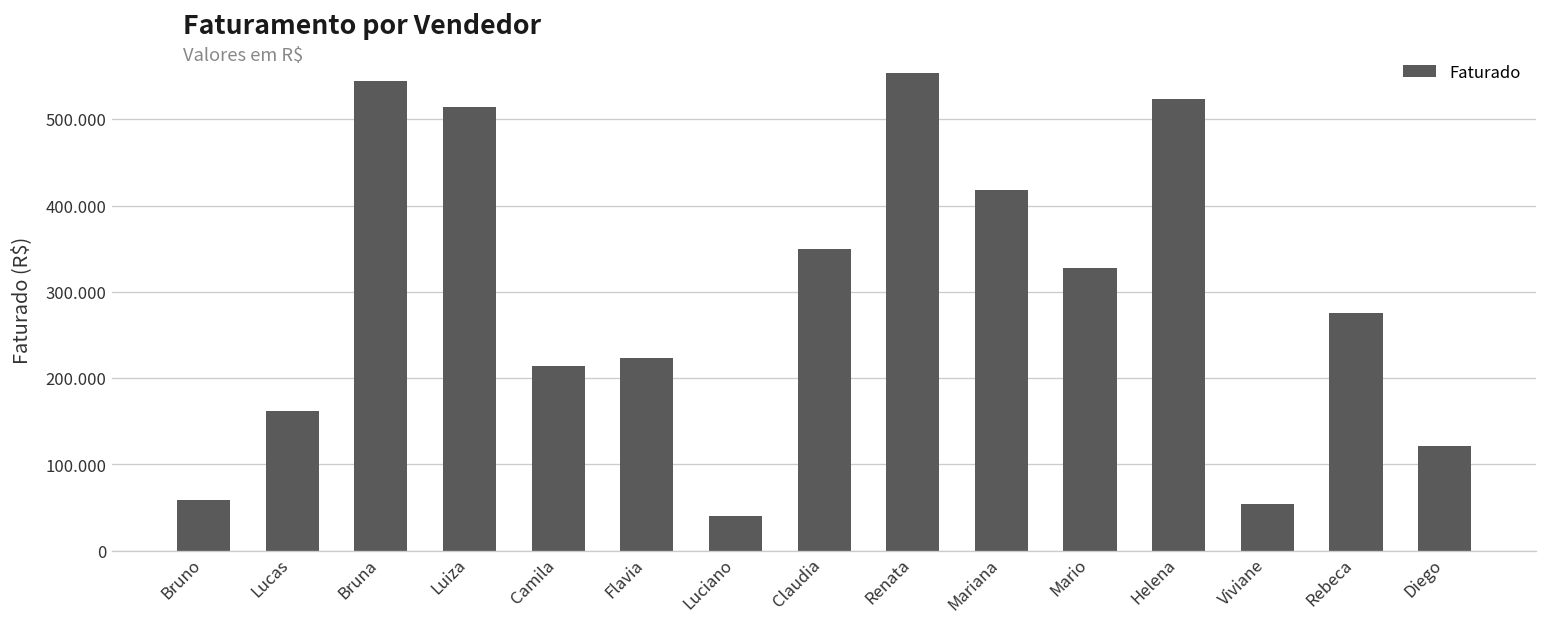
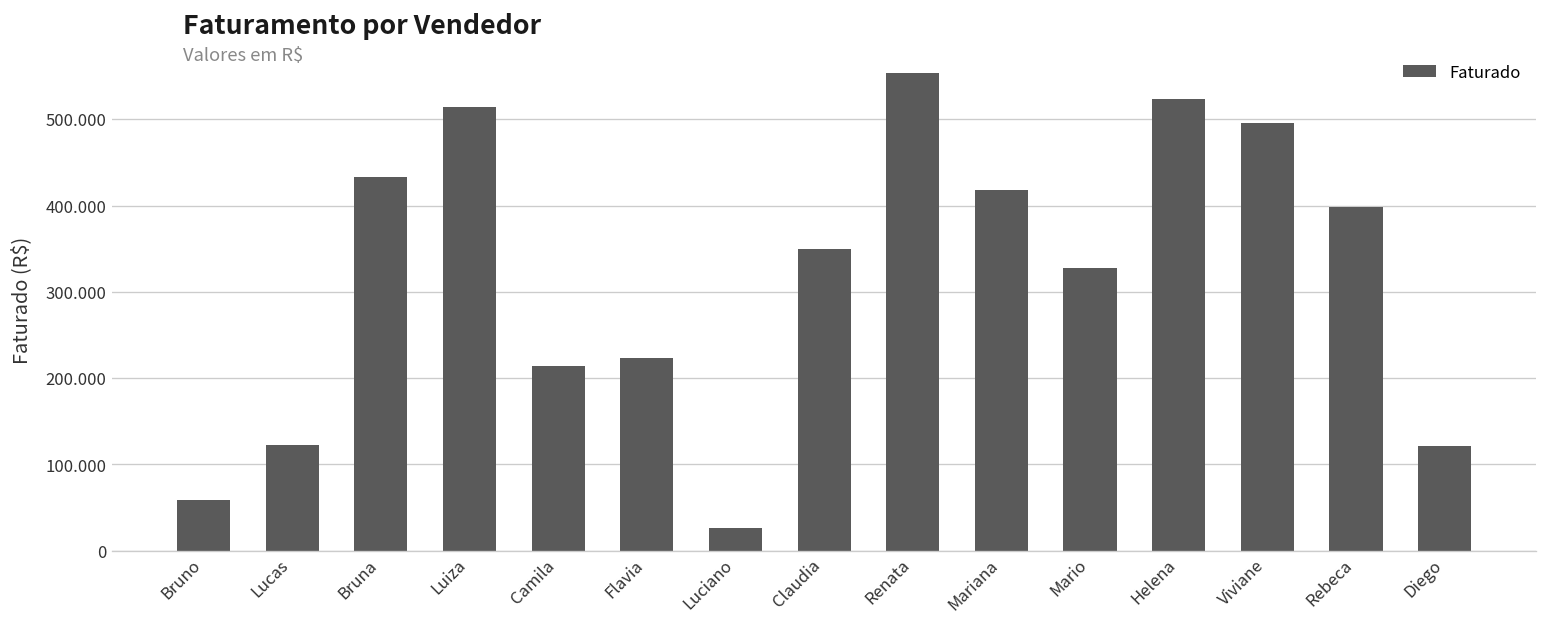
Lucas: 160 -> 120
Bruna: 540 -> 430
Luciano: 40 -> 30
Viviane: 50 -> 500
Rebeca: 280 -> 400
